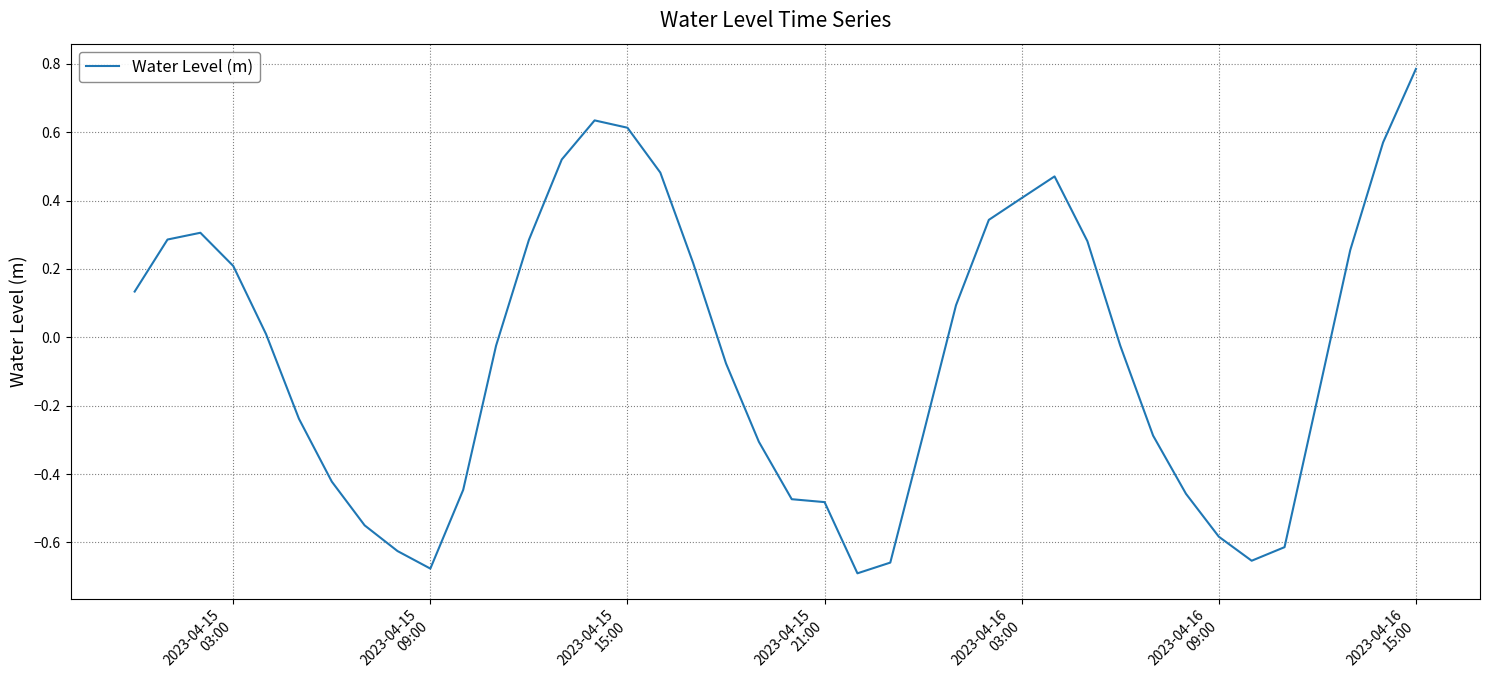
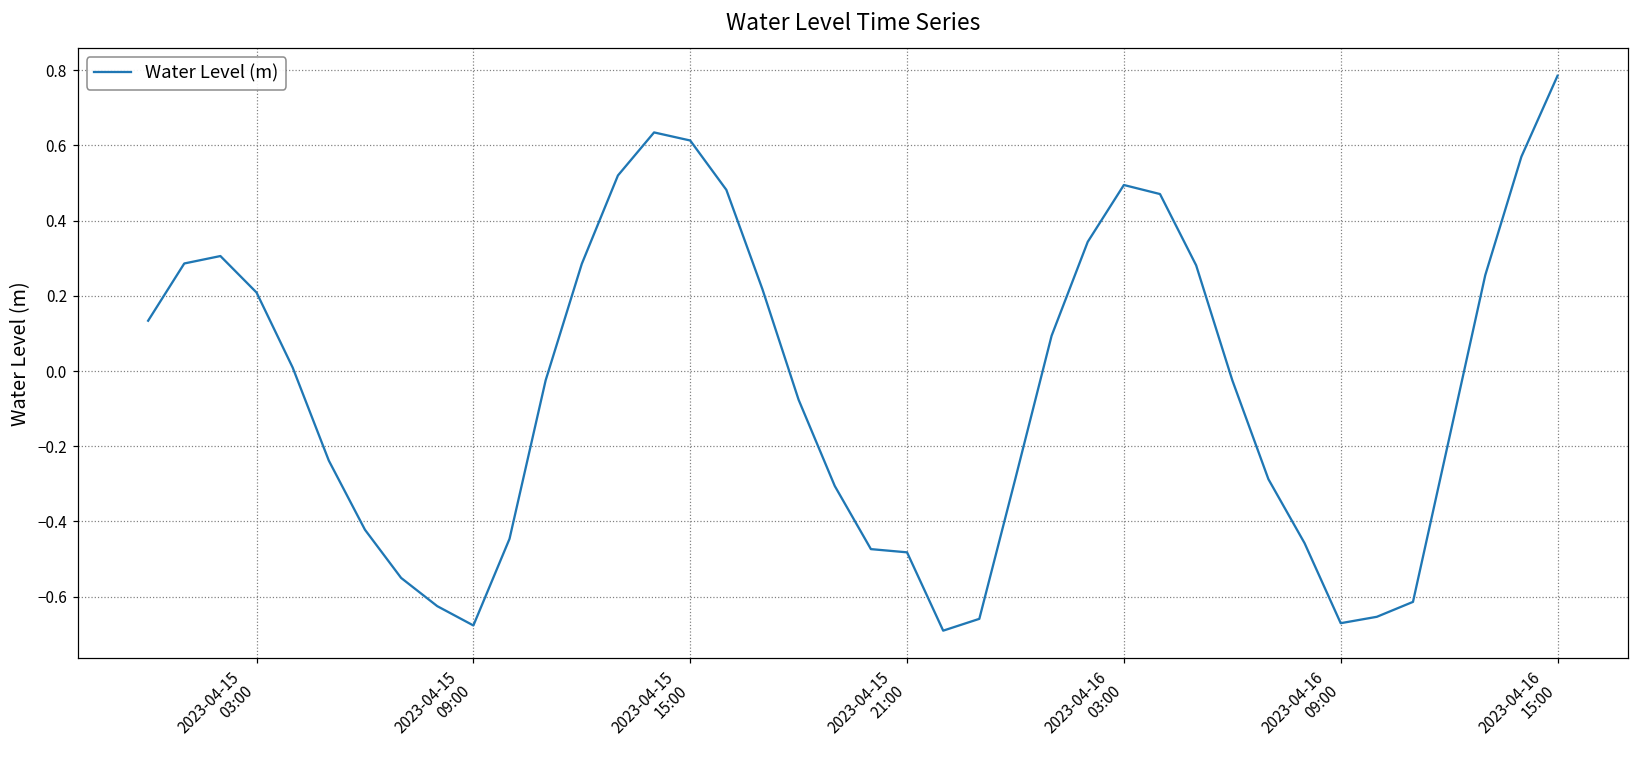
2023-04-16 03:00: 0.41 -> 0.49
2023-04-16 09:00: -0.58 -> -0.67
